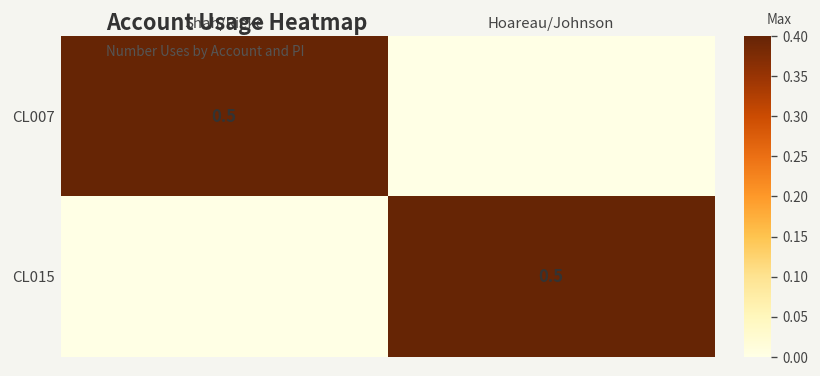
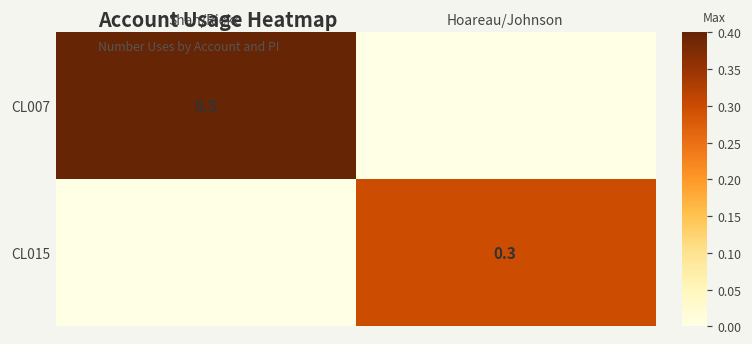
CL015, Hoareau/Johnson: 0.5 -> 0.3
